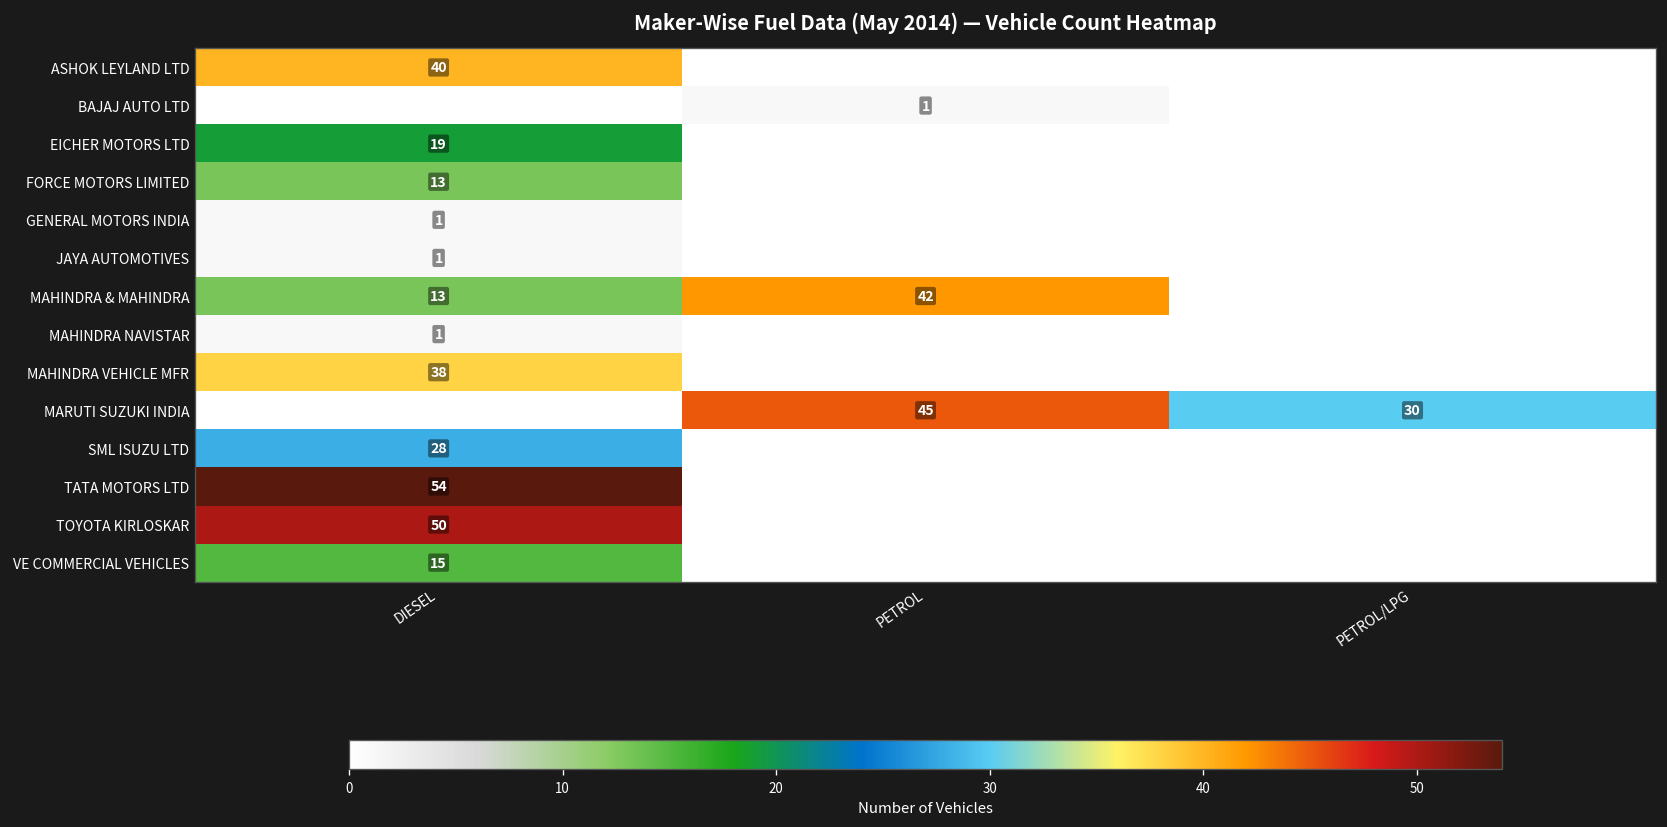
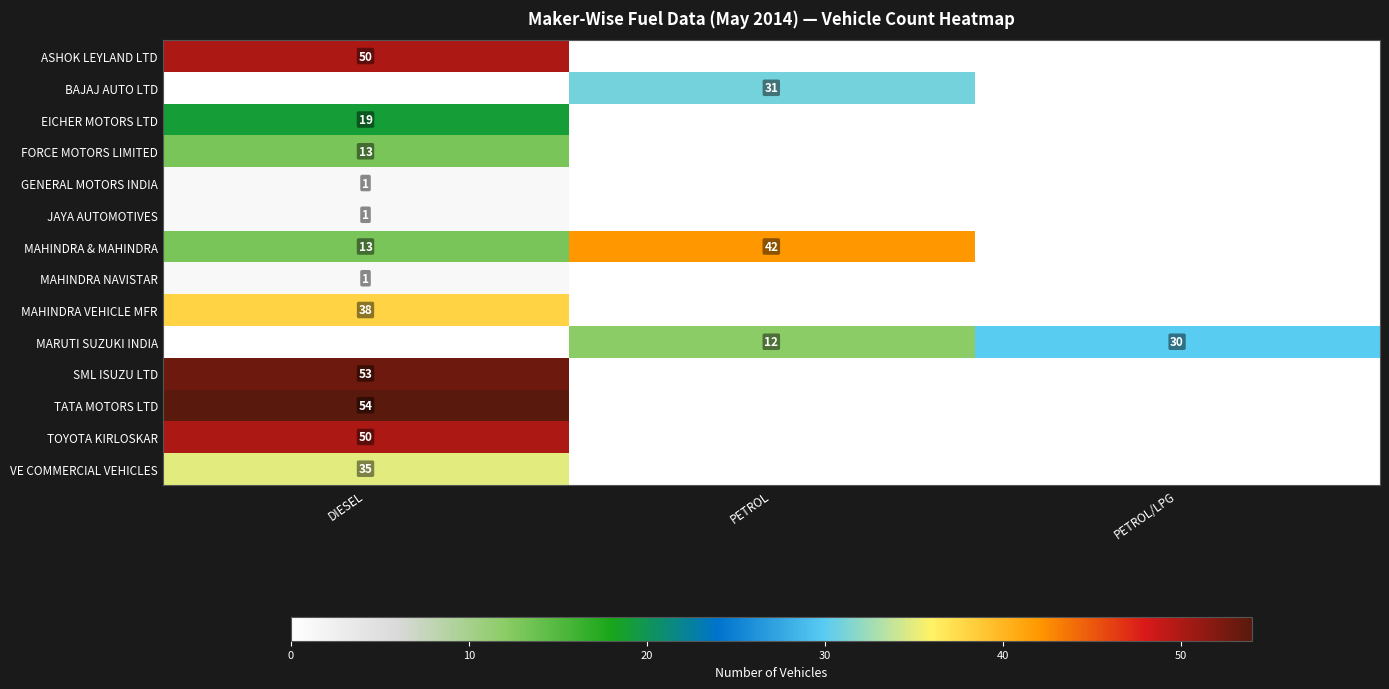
ASHOK LEYLAND LTD, DIESEL: 40 -> 50
BAJAJ AUTO LTD, PETROL: 1 -> 31
MARUTI SUZUKI INDIA, PETROL: 45 -> 12
SML ISUZU LTD, DIESEL: 28 -> 53
VE COMMERCIAL VEHICLES, DIESEL: 15 -> 35
